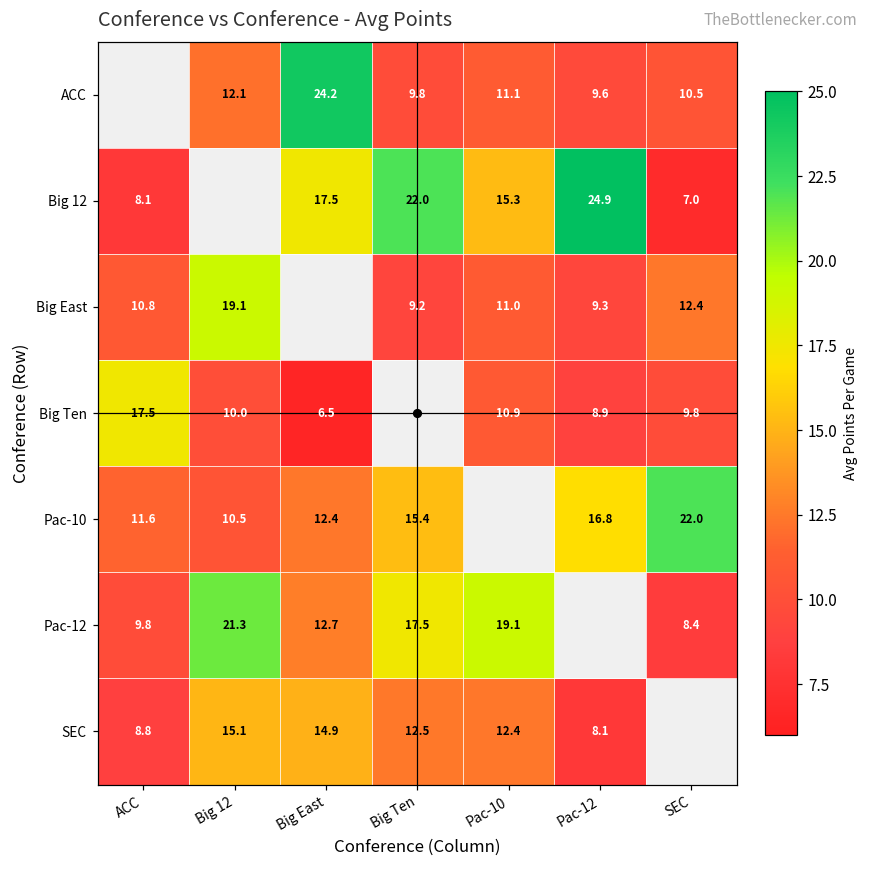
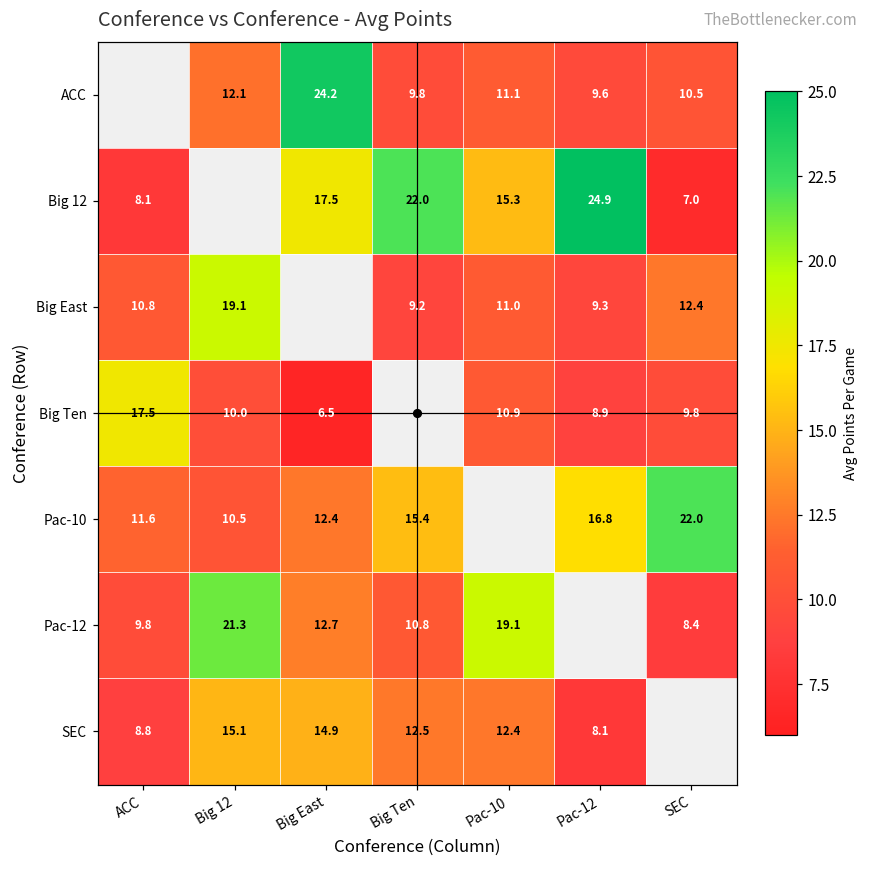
Pac-12, Big Ten: 17.5 -> 10.8
